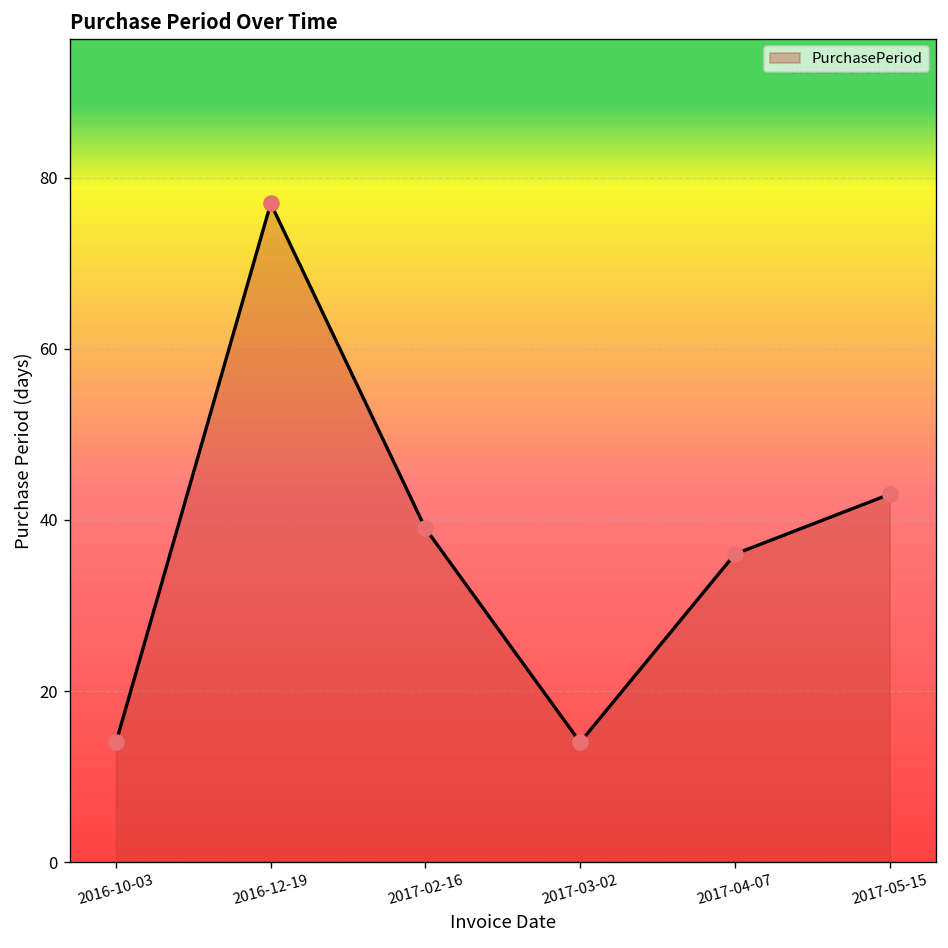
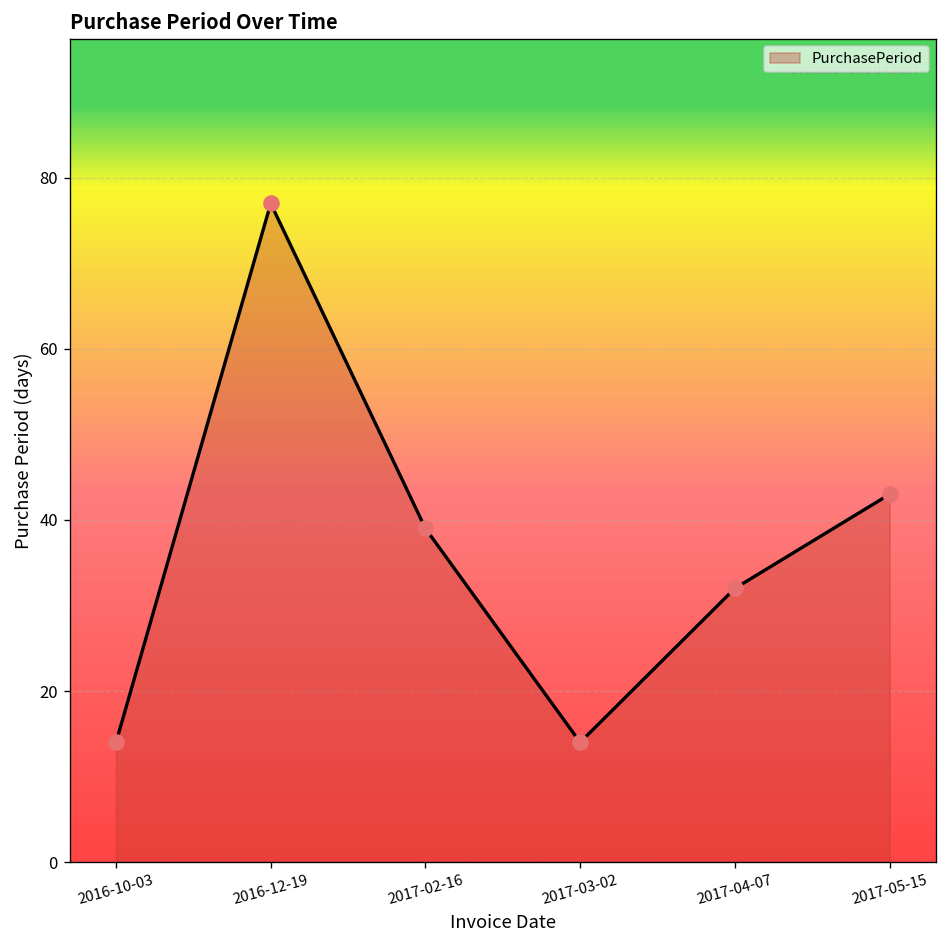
2017-04-07: 36 -> 32
